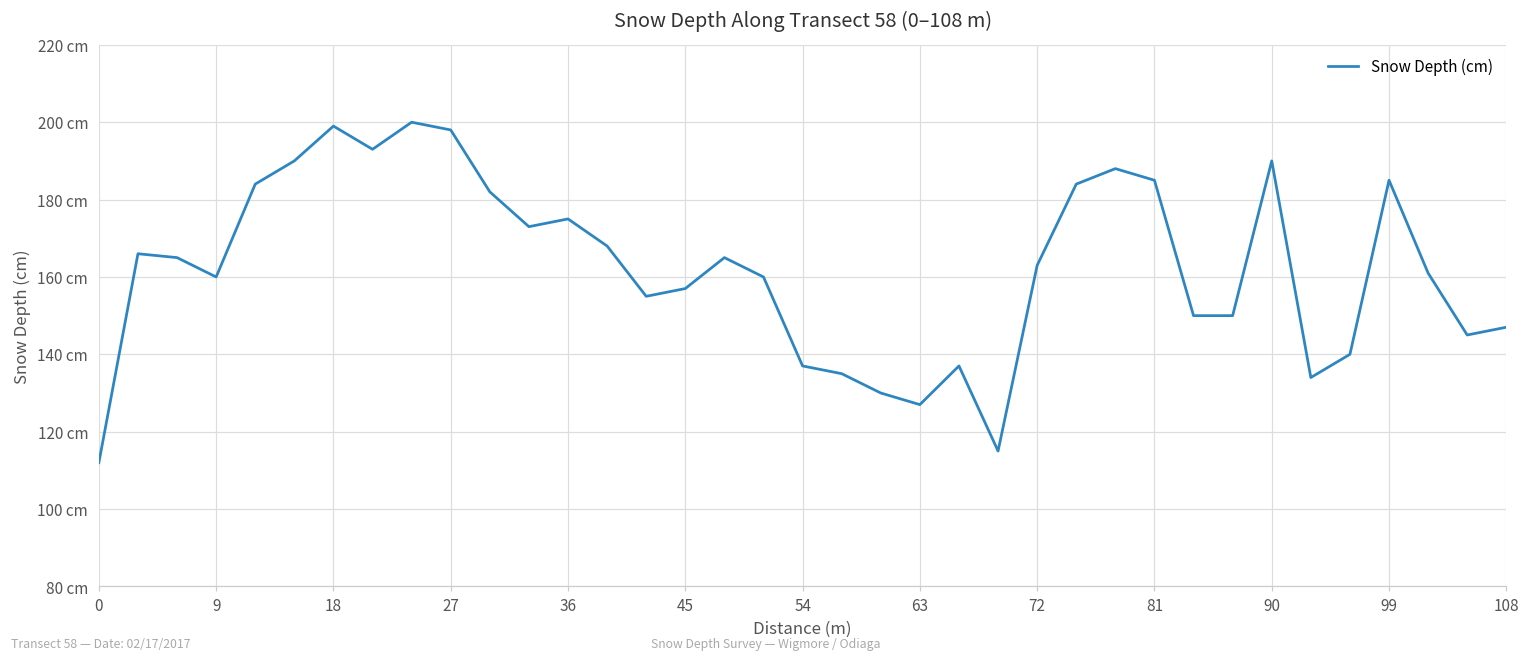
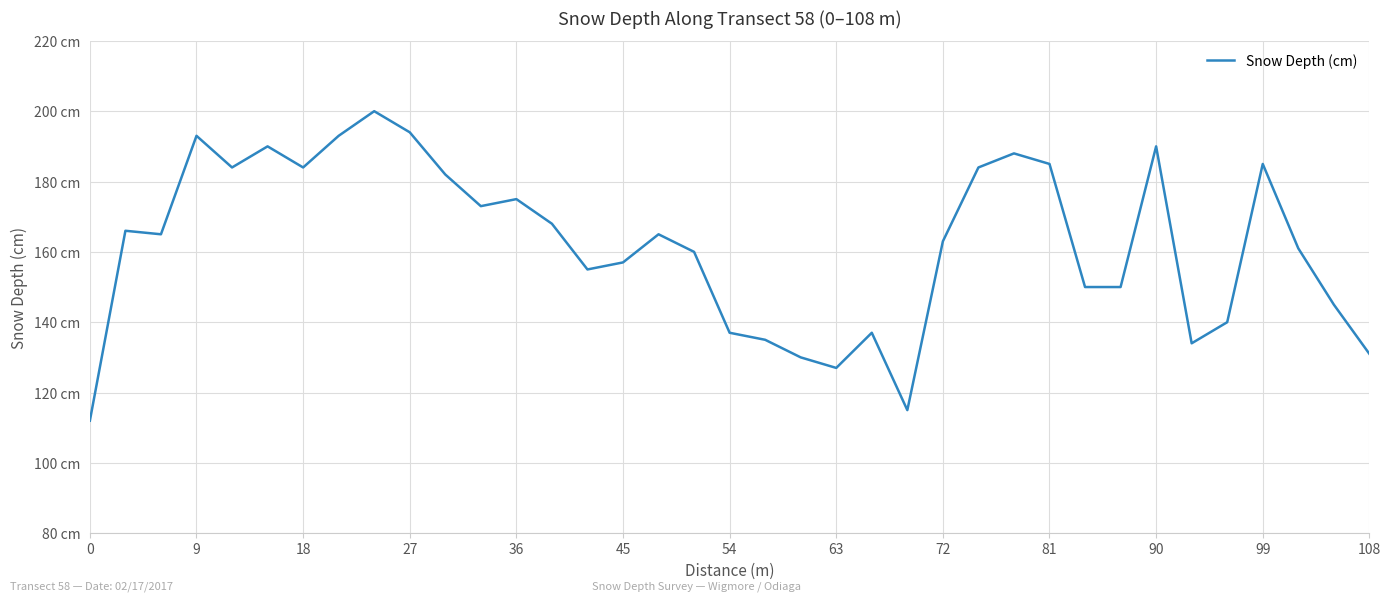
9: 160 cm -> 193 cm
18: 199 cm -> 184 cm
27: 198 cm -> 194 cm
108: 147 cm -> 131 cm
